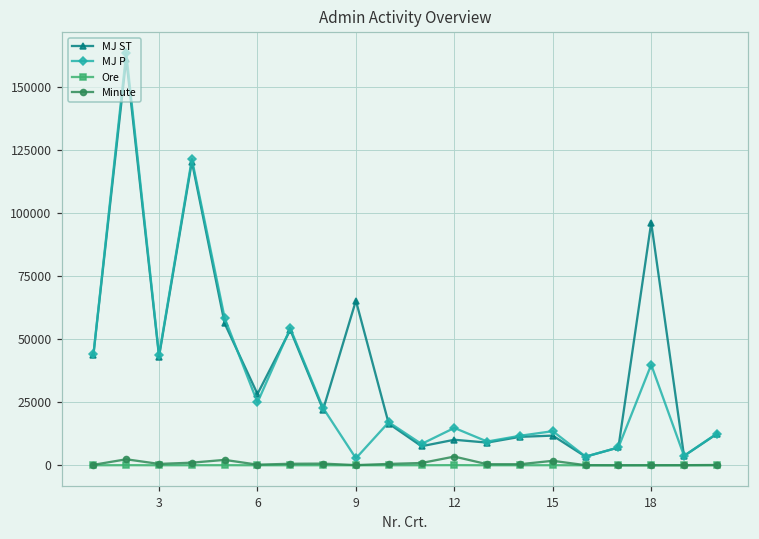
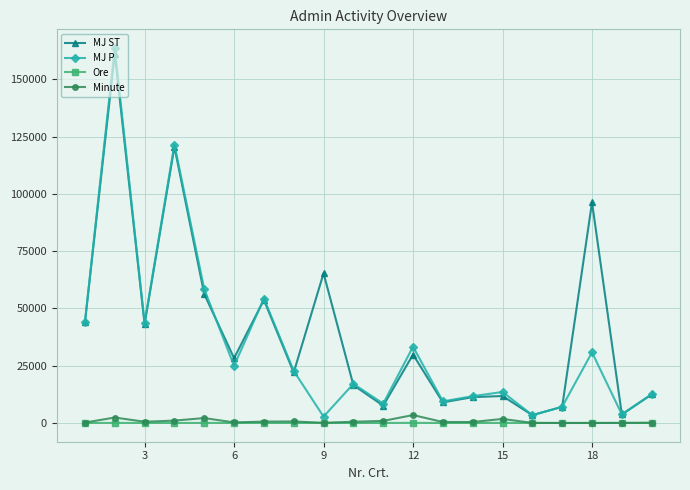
MJ ST, 12: 10000 -> 30000
MJ P, 12: 15000 -> 33000
MJ P, 18: 40000 -> 31000
